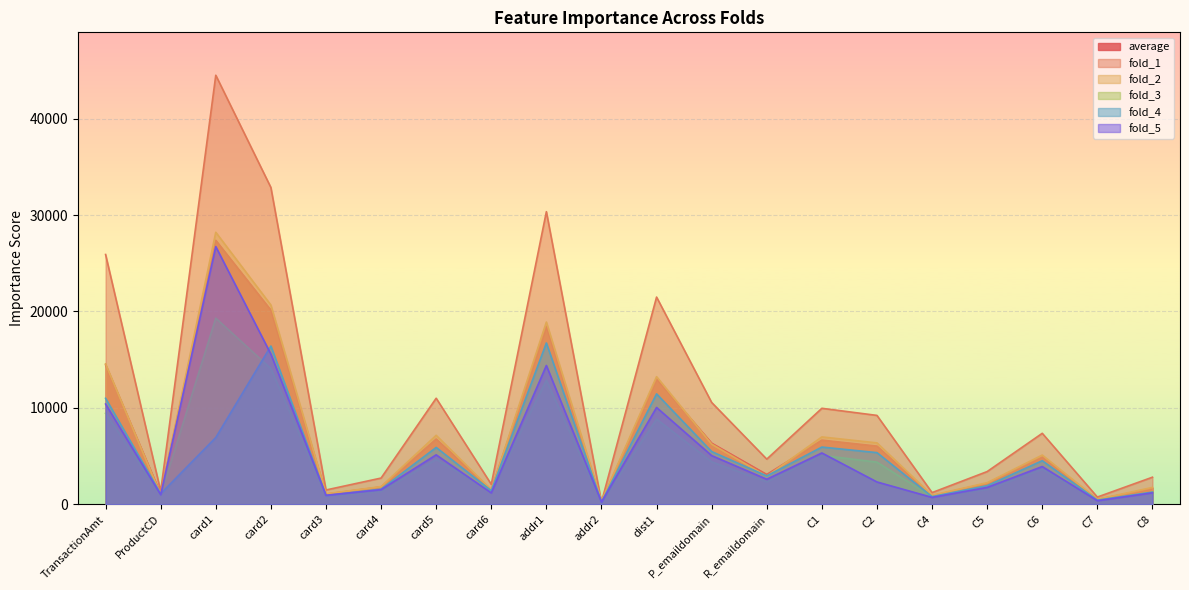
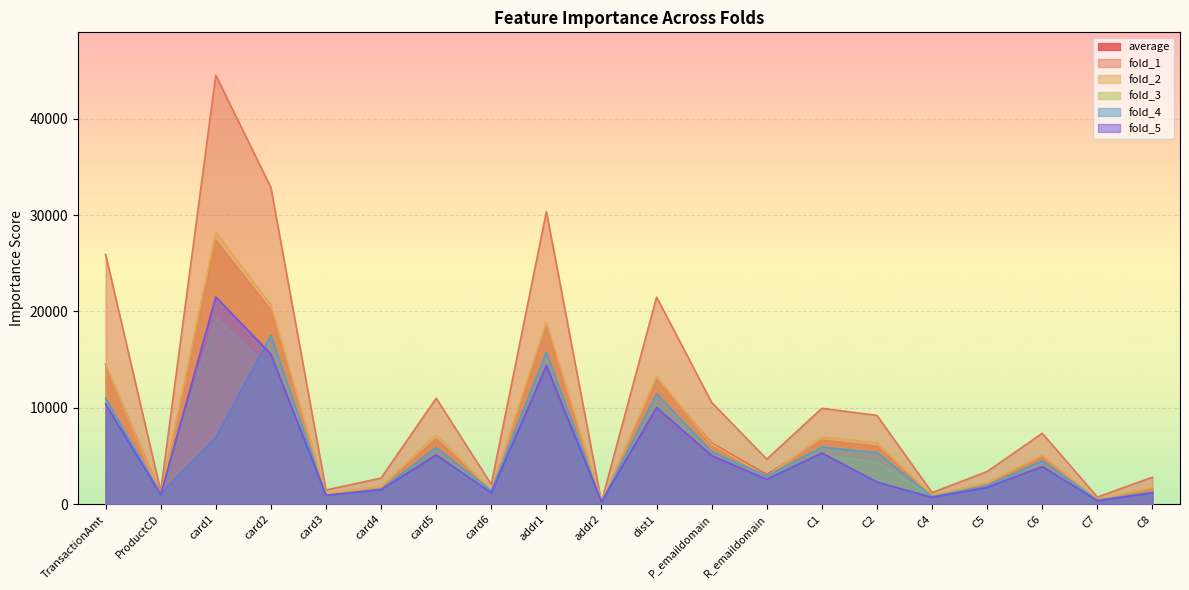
fold_5, card1: 27000 -> 22000
fold_4, card2: 16000 -> 18000
fold_4, addr1: 17000 -> 16000
